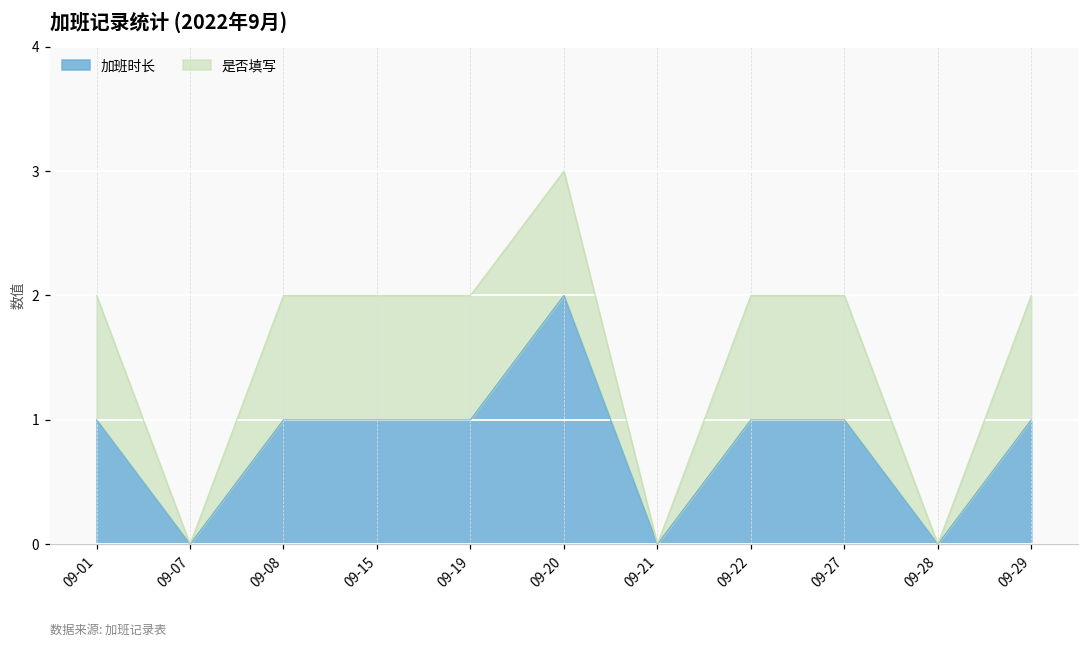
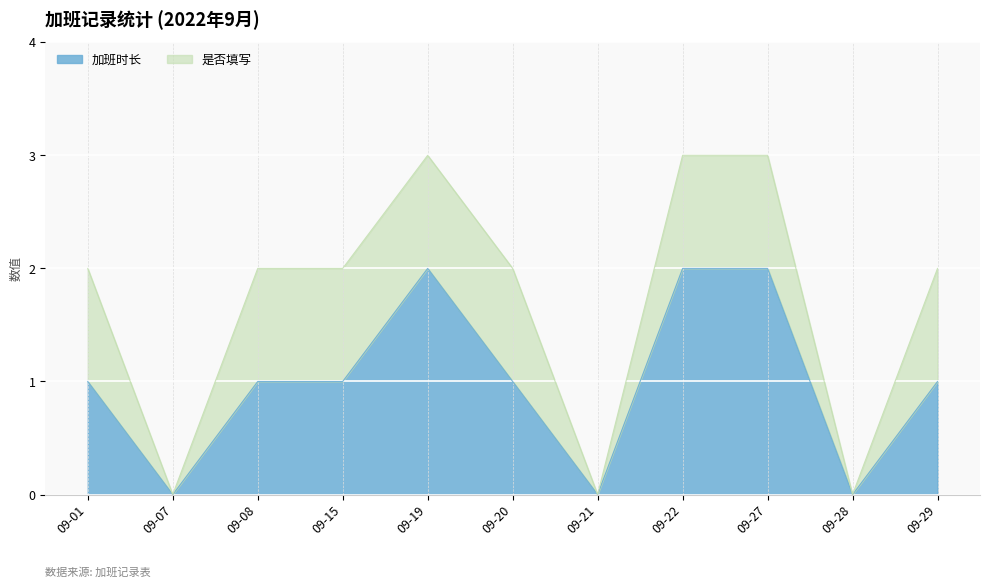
加班时长, 09-19: 1 -> 2
加班时长, 09-20: 2 -> 1
加班时长, 09-22: 1 -> 2
加班时长, 09-27: 1 -> 2
